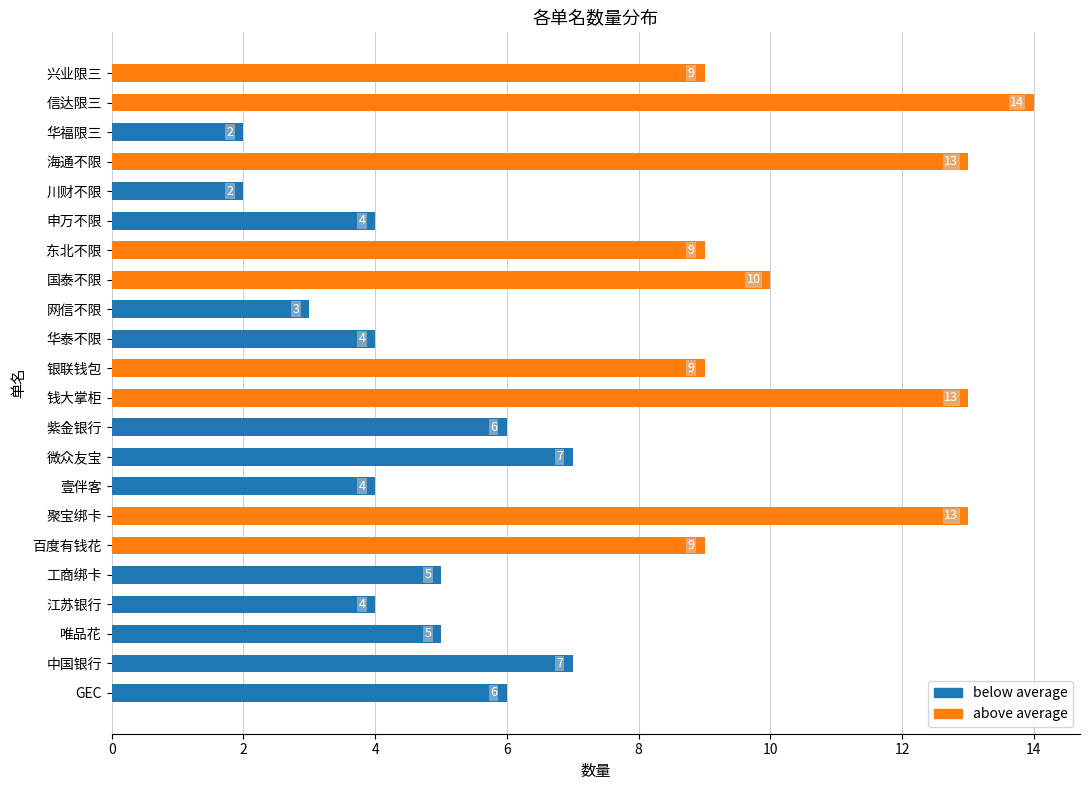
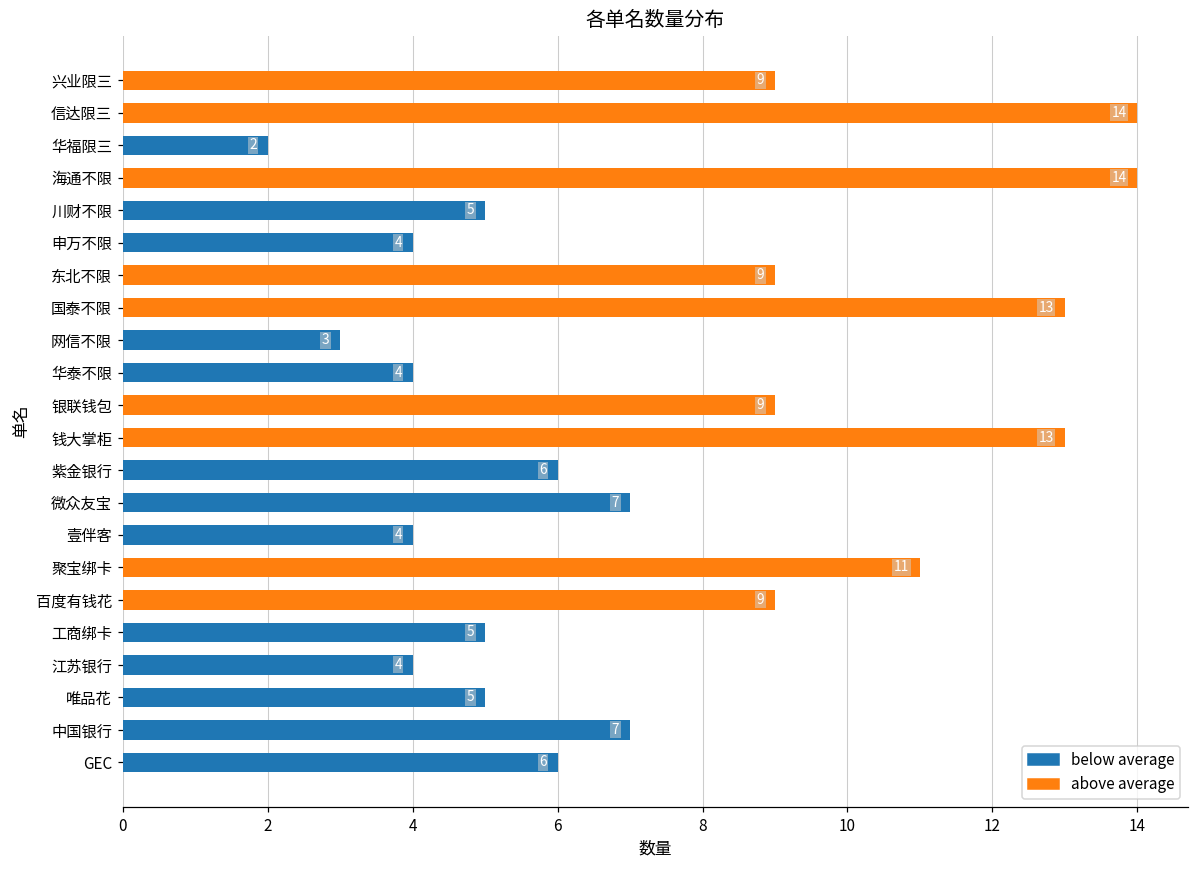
海通不限: 13 -> 14
川财不限: 2 -> 5
国泰不限: 10 -> 13
聚宝绑卡: 13 -> 11
